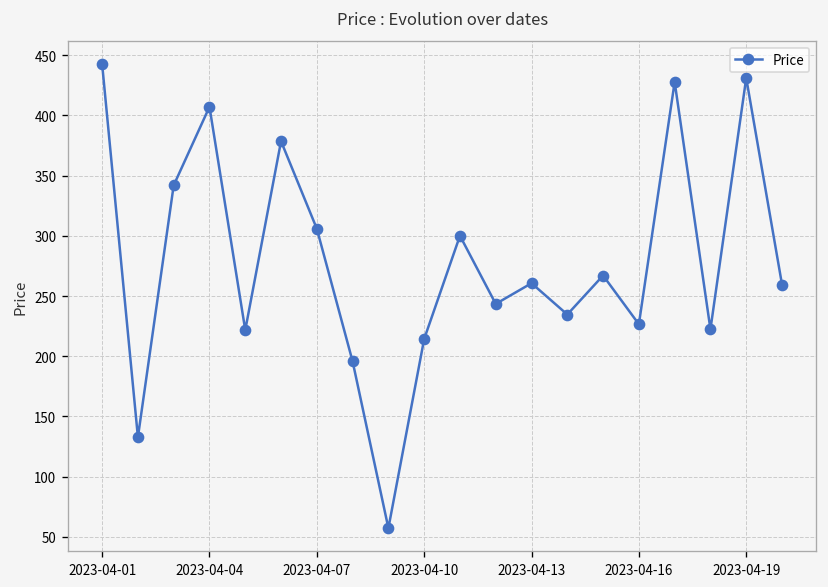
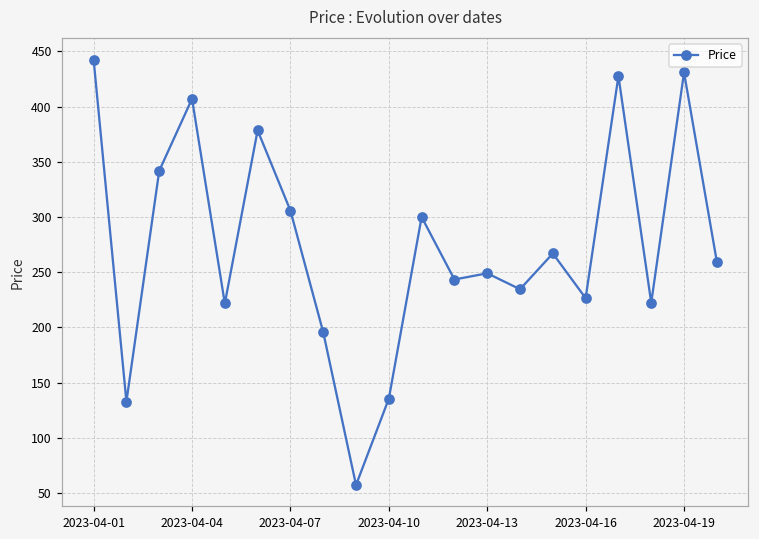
2023-04-10: 214 -> 136
2023-04-13: 261 -> 249
